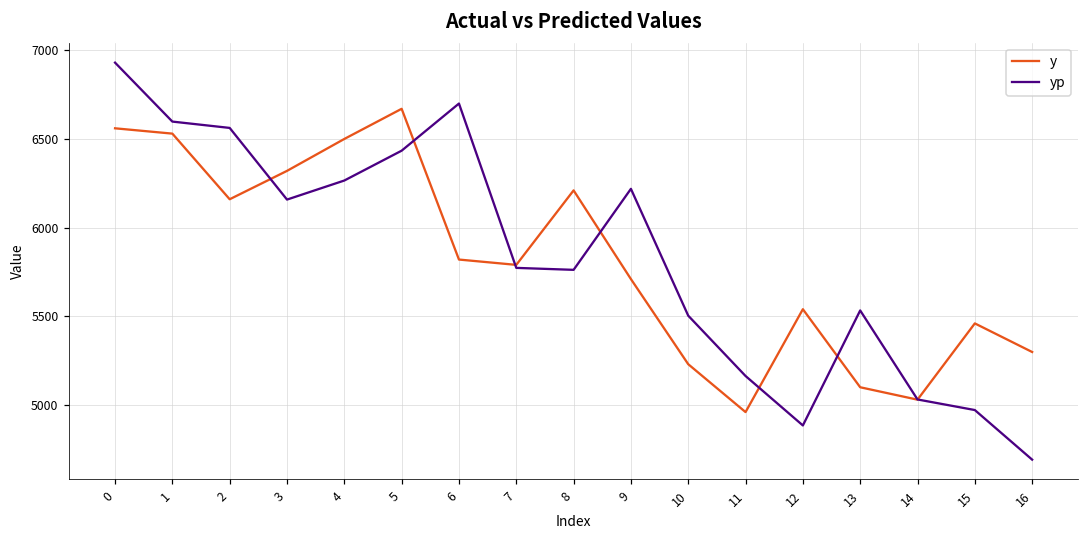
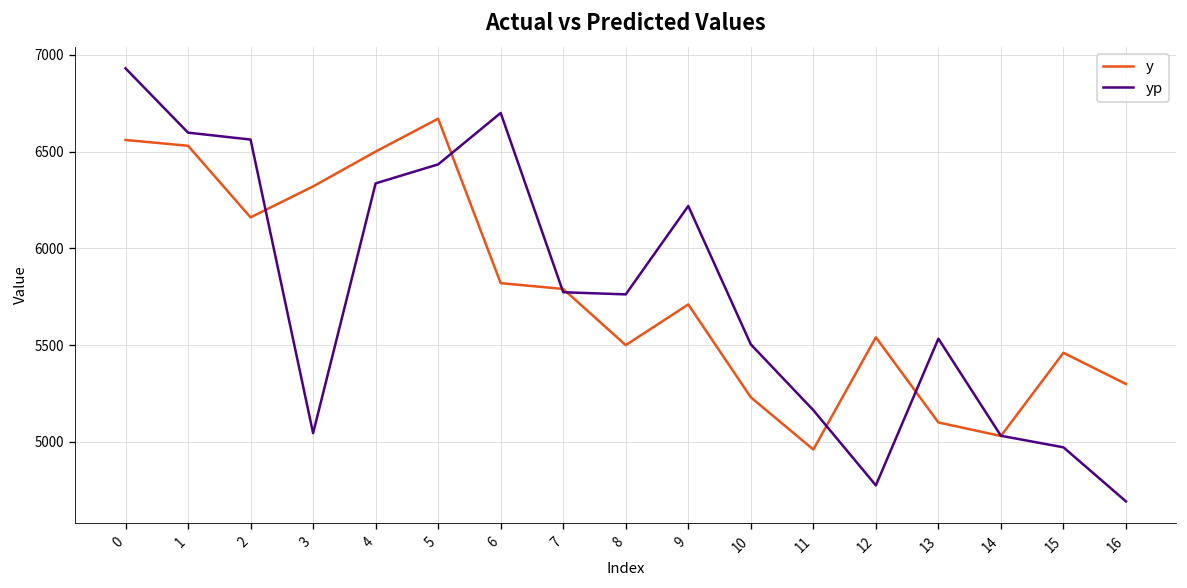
yp, 3: 6160 -> 5040
yp, 4: 6270 -> 6340
y, 8: 6210 -> 5500
yp, 12: 4880 -> 4770
